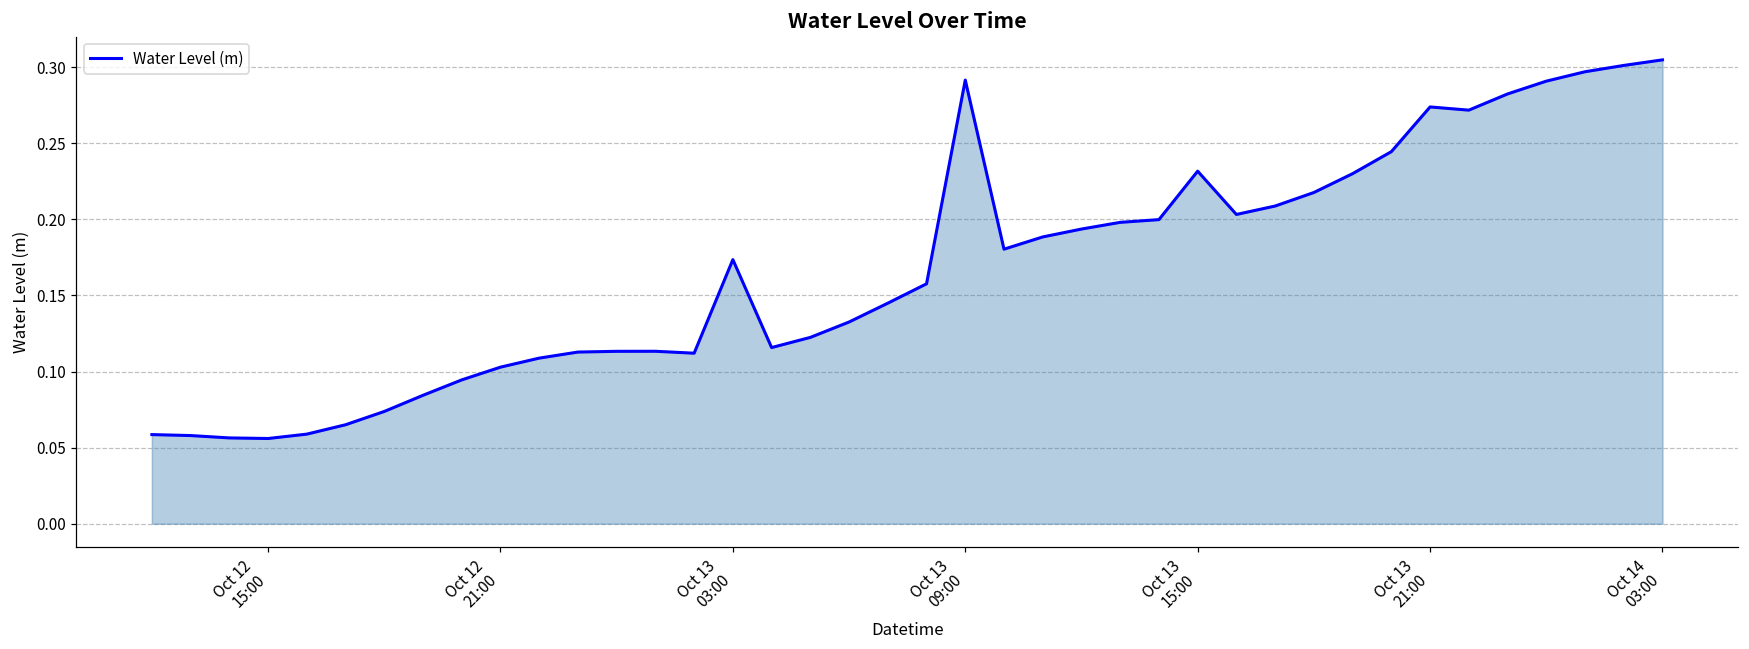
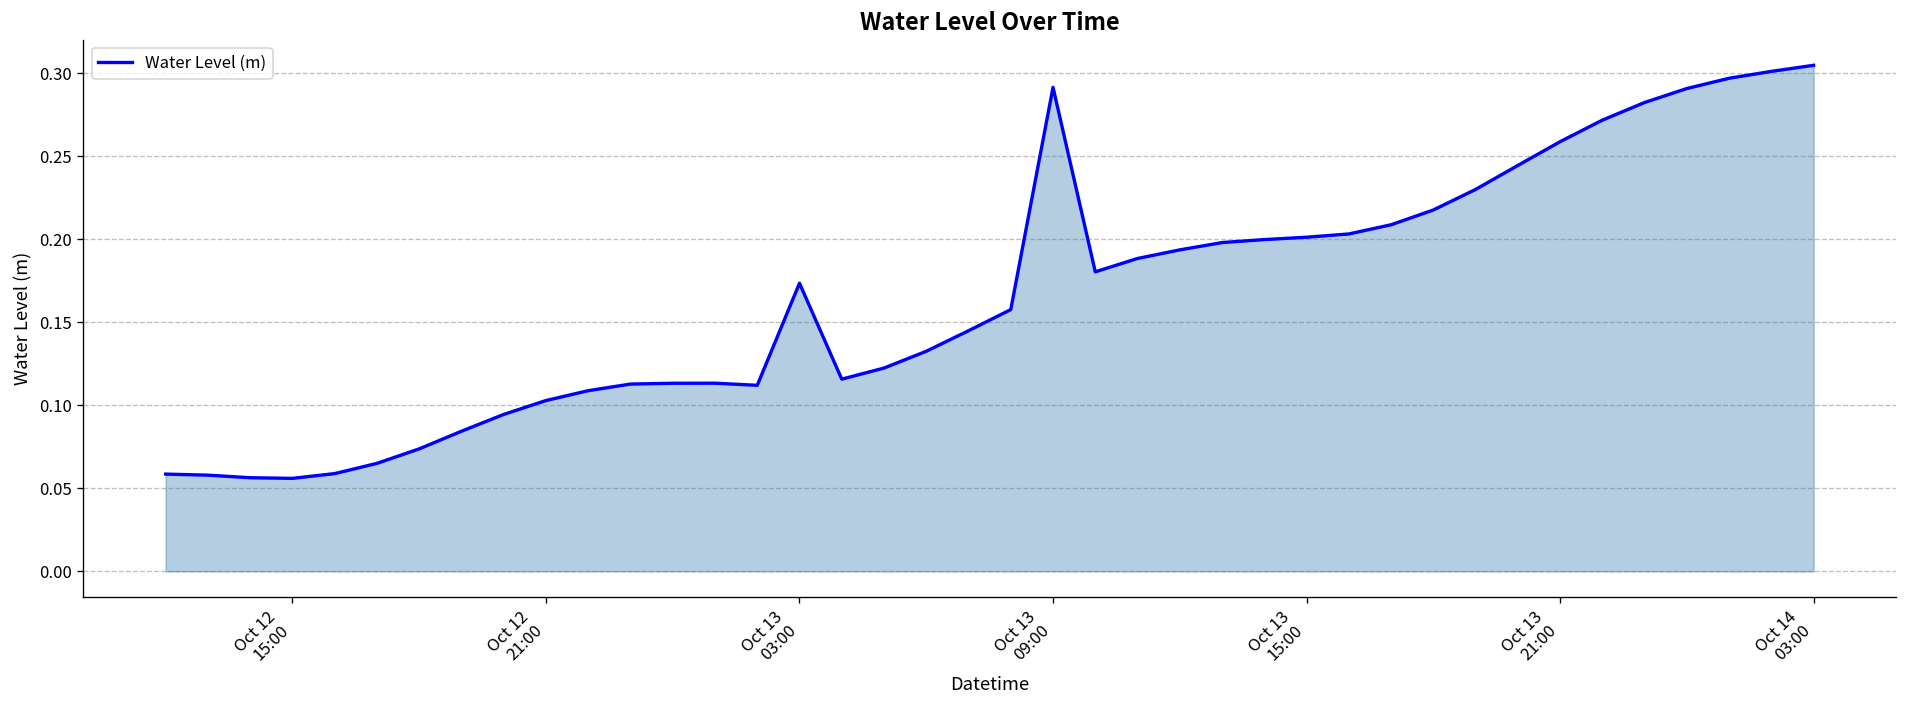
Oct 13 15:00: 0.232 -> 0.201
Oct 13 21:00: 0.274 -> 0.259
